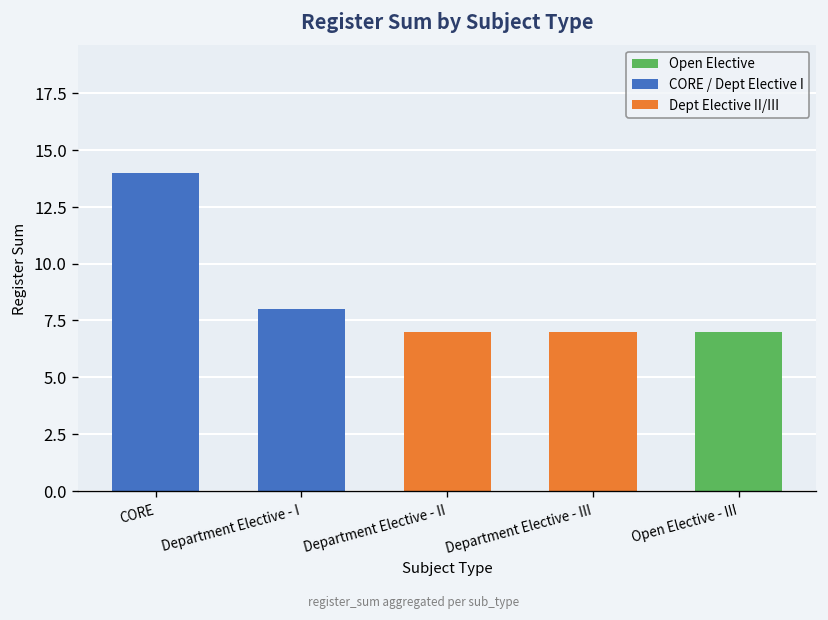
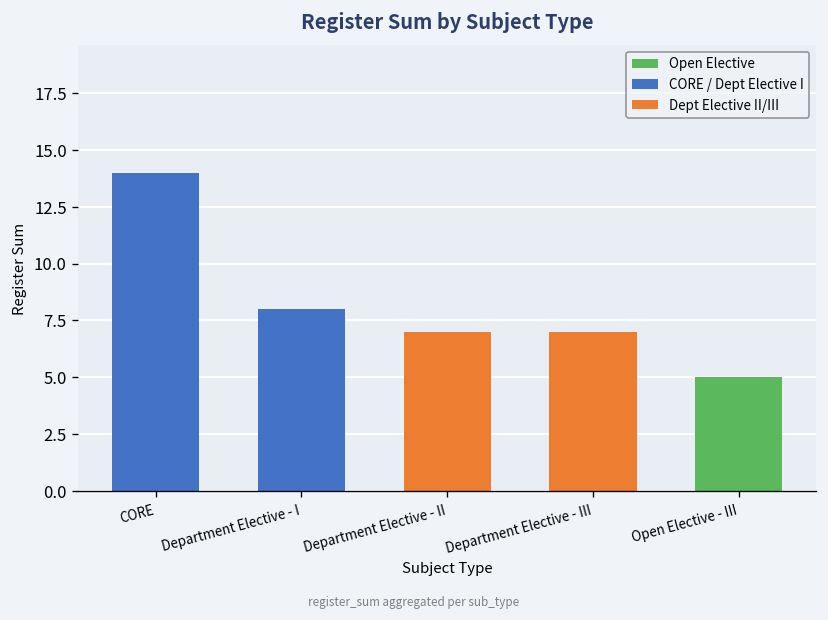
Open Elective - III: 7 -> 5
